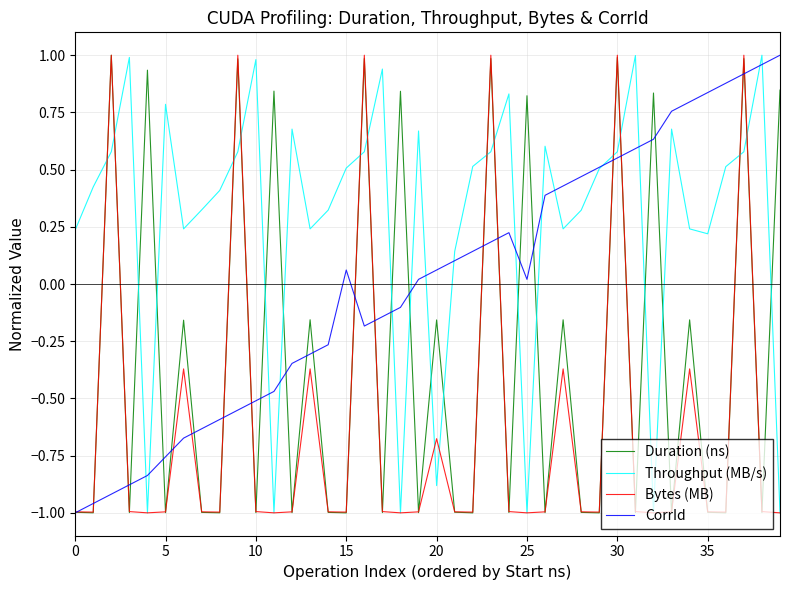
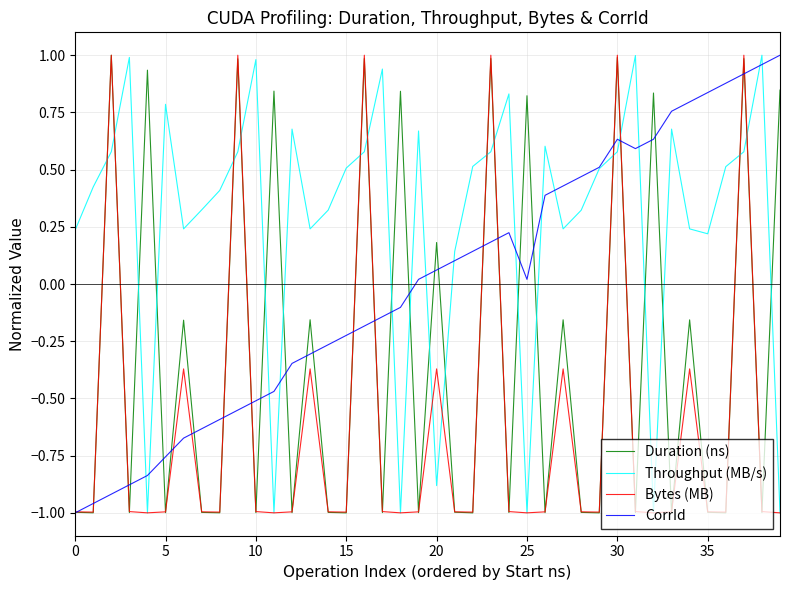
CorrId, 15: 0.06 -> -0.22
Duration (ns), 20: -0.16 -> 0.18
Bytes (MB), 20: -0.68 -> -0.37
CorrId, 30: 0.55 -> 0.63
